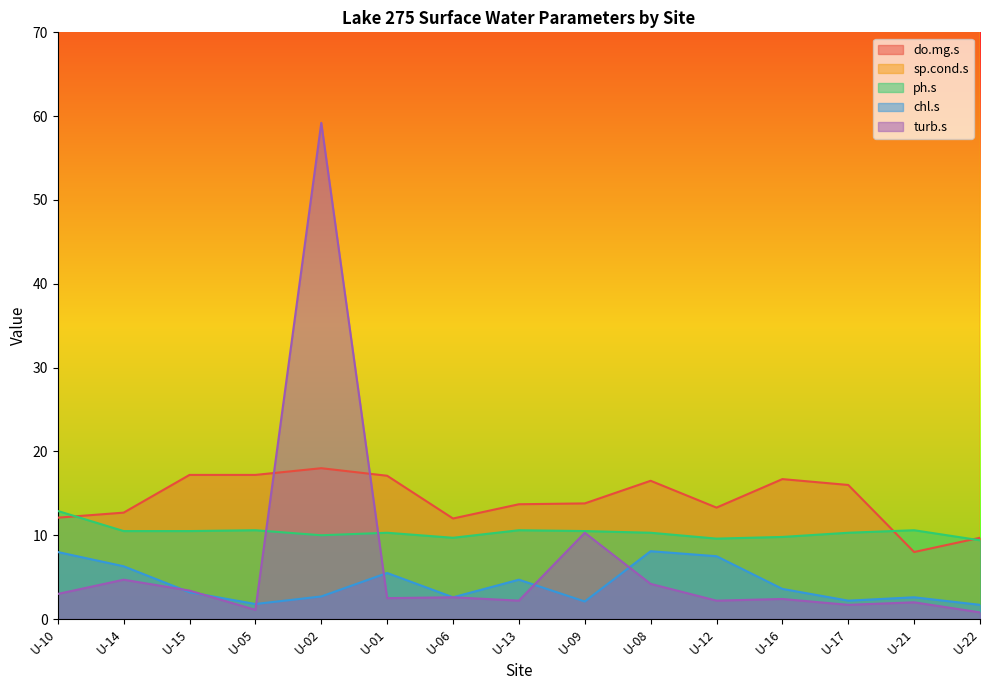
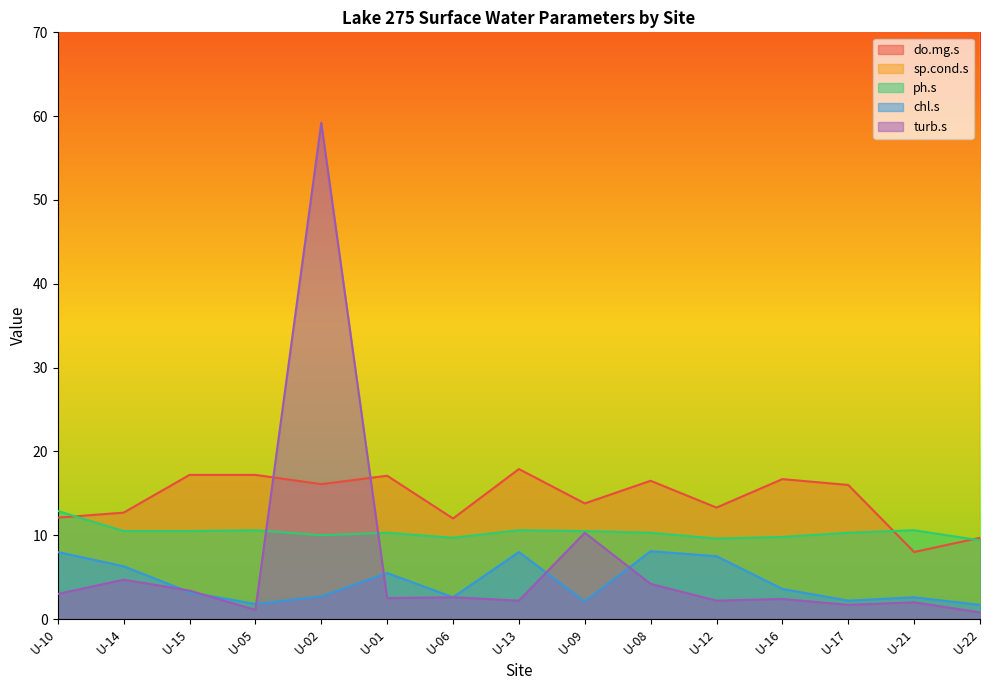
do.mg.s, U-02: 18 -> 16
do.mg.s, U-13: 14 -> 18
chl.s, U-13: 5 -> 8
